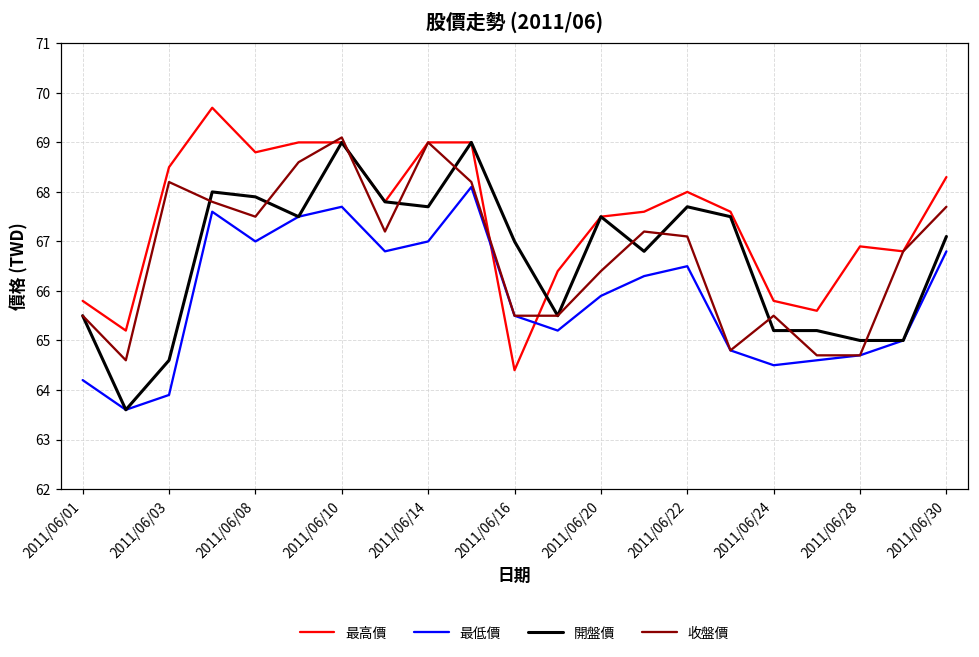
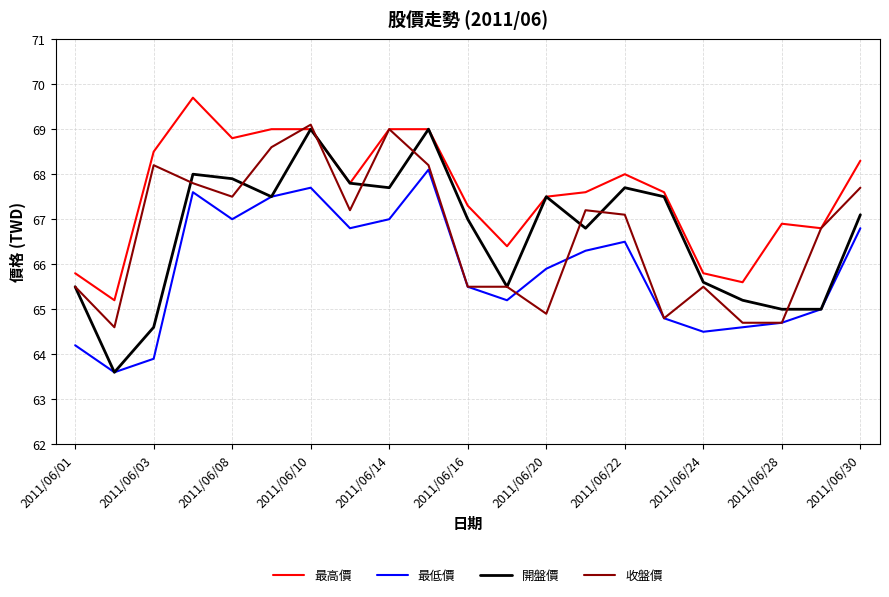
最高價, 2011/06/16: 64.4 -> 67.3
收盤價, 2011/06/20: 66.4 -> 64.9
開盤價, 2011/06/24: 65.2 -> 65.6
